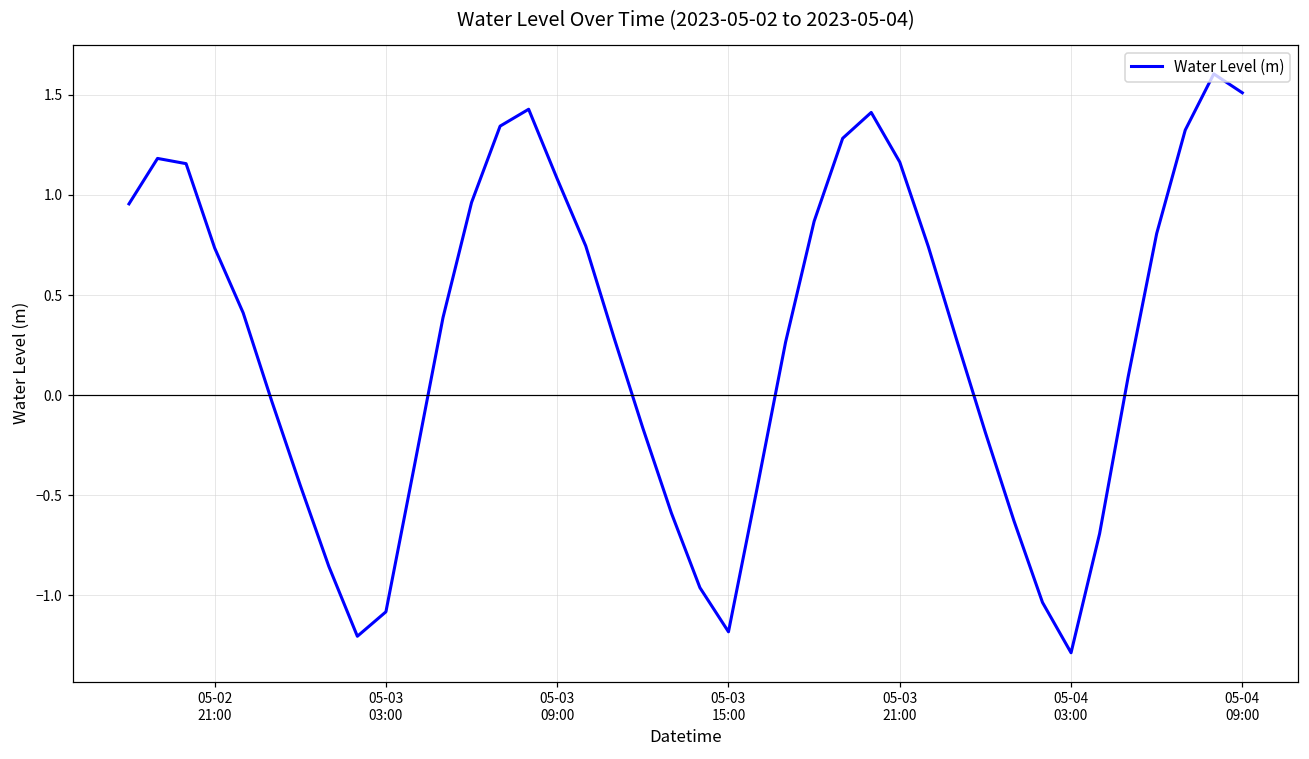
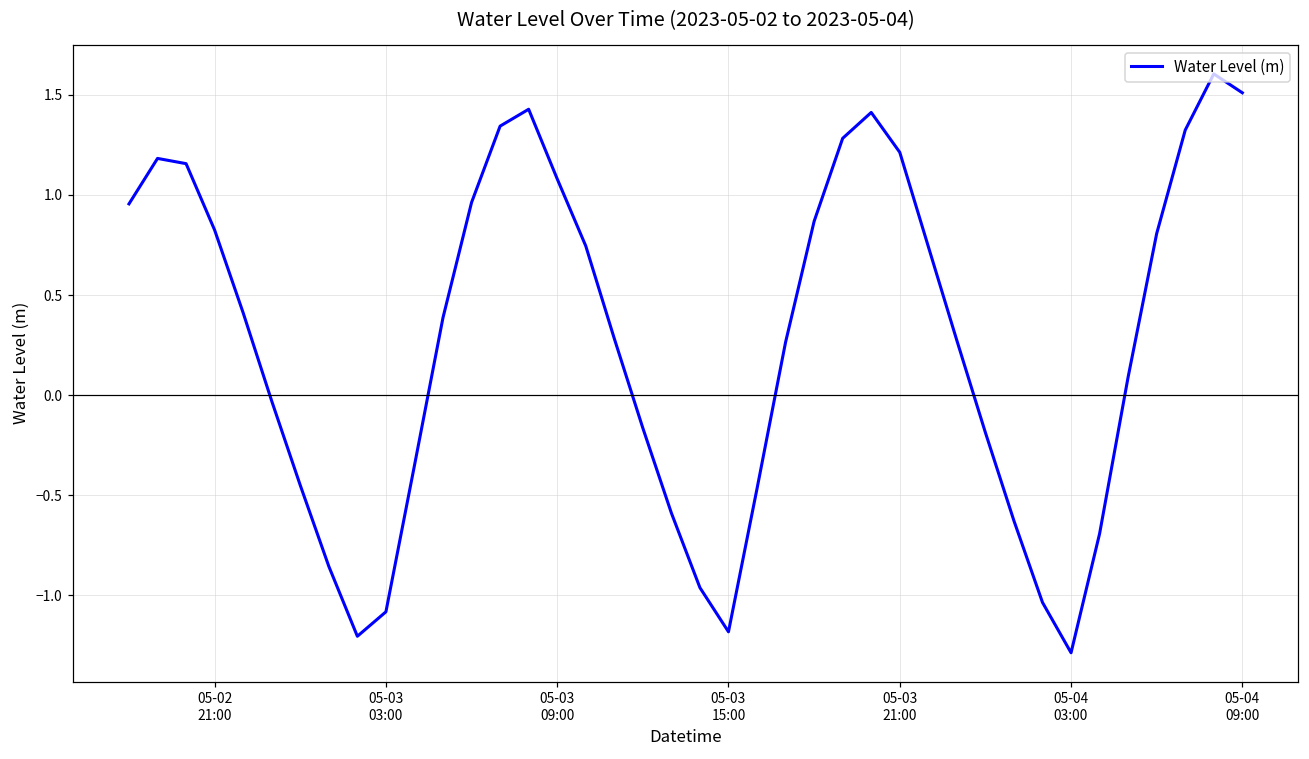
05-02 21:00: 0.74 -> 0.82
05-03 21:00: 1.16 -> 1.21
